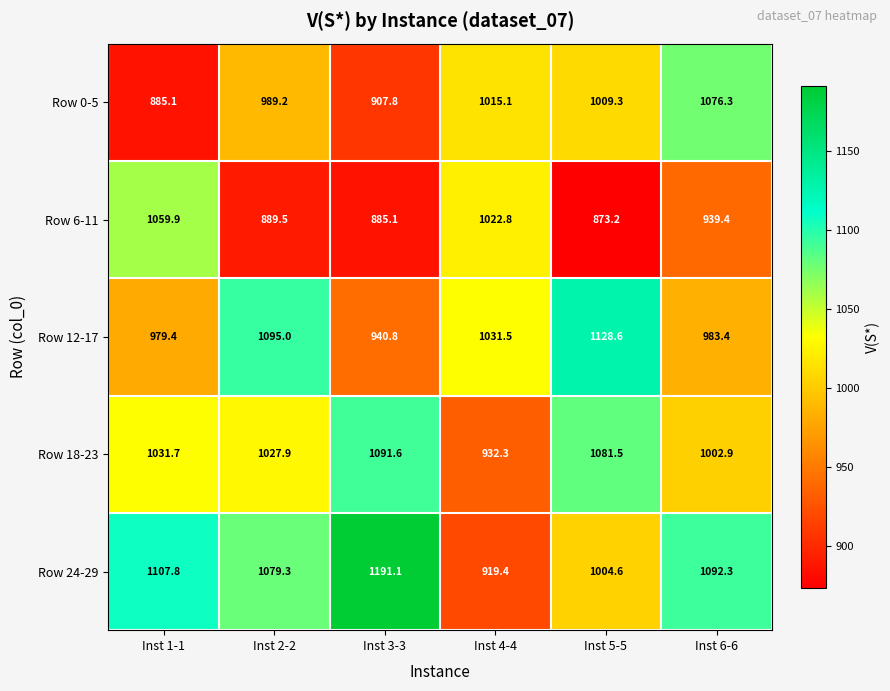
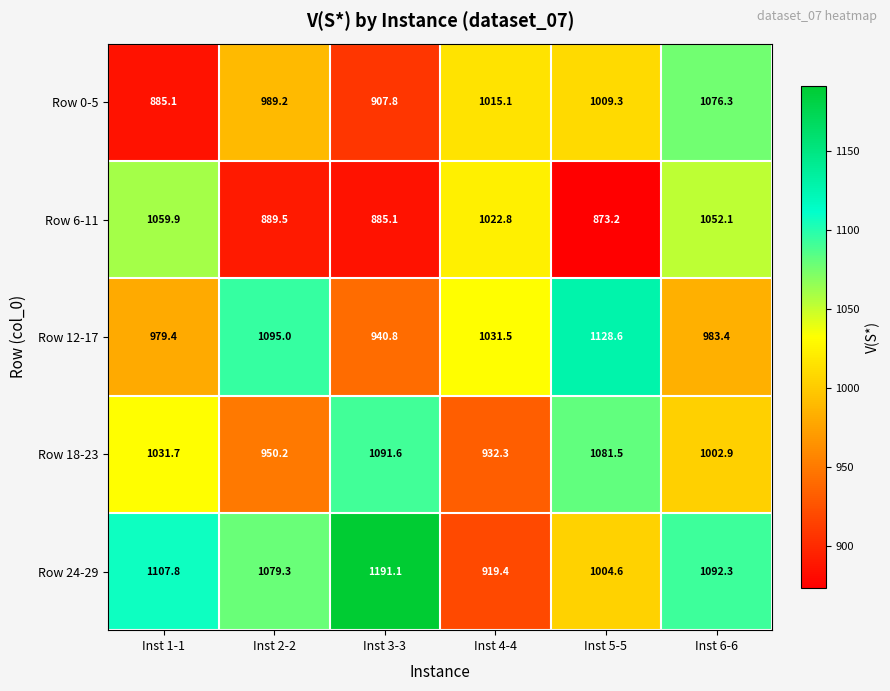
Row 6-11, Inst 6-6: 939.4 -> 1052.1
Row 18-23, Inst 2-2: 1027.9 -> 950.2
